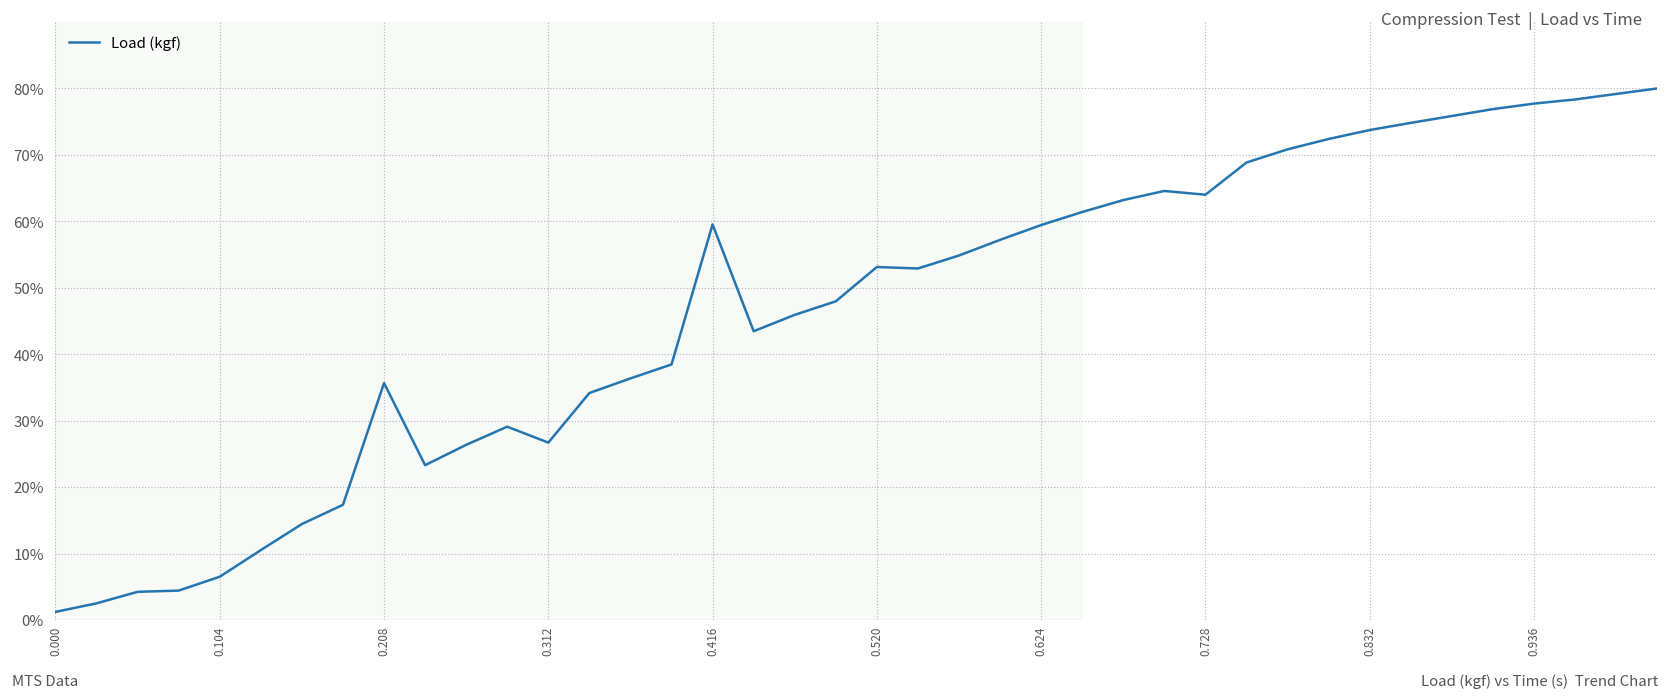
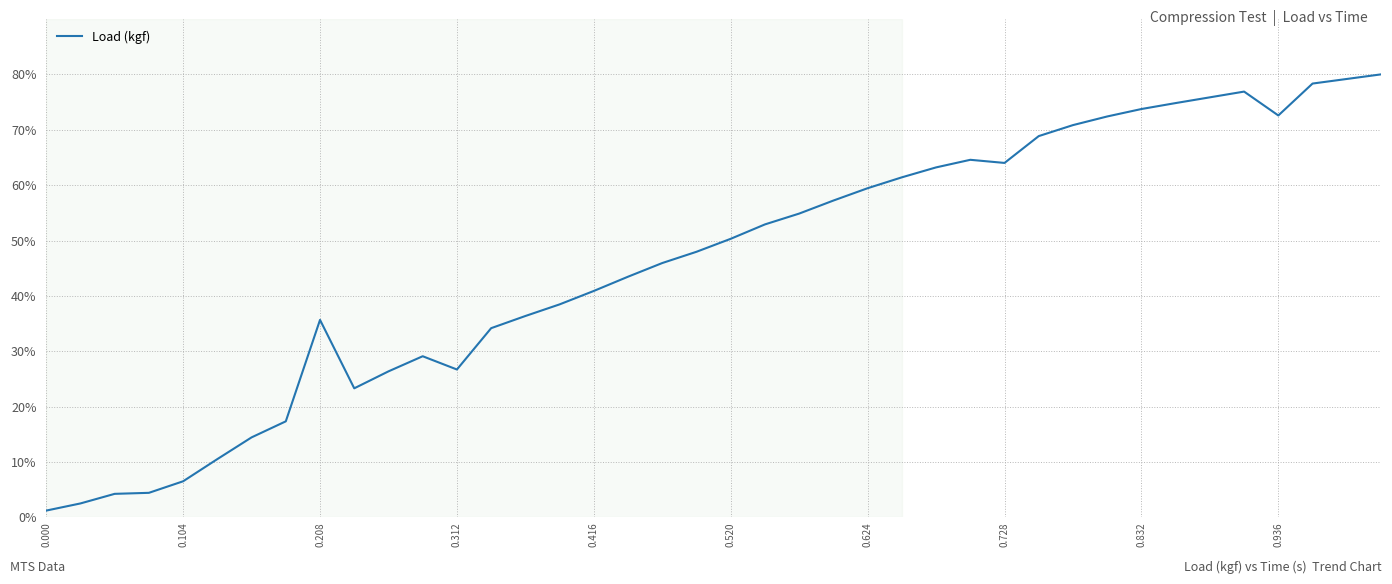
0.416: 60% -> 41%
0.520: 53% -> 50%
0.936: 78% -> 73%
